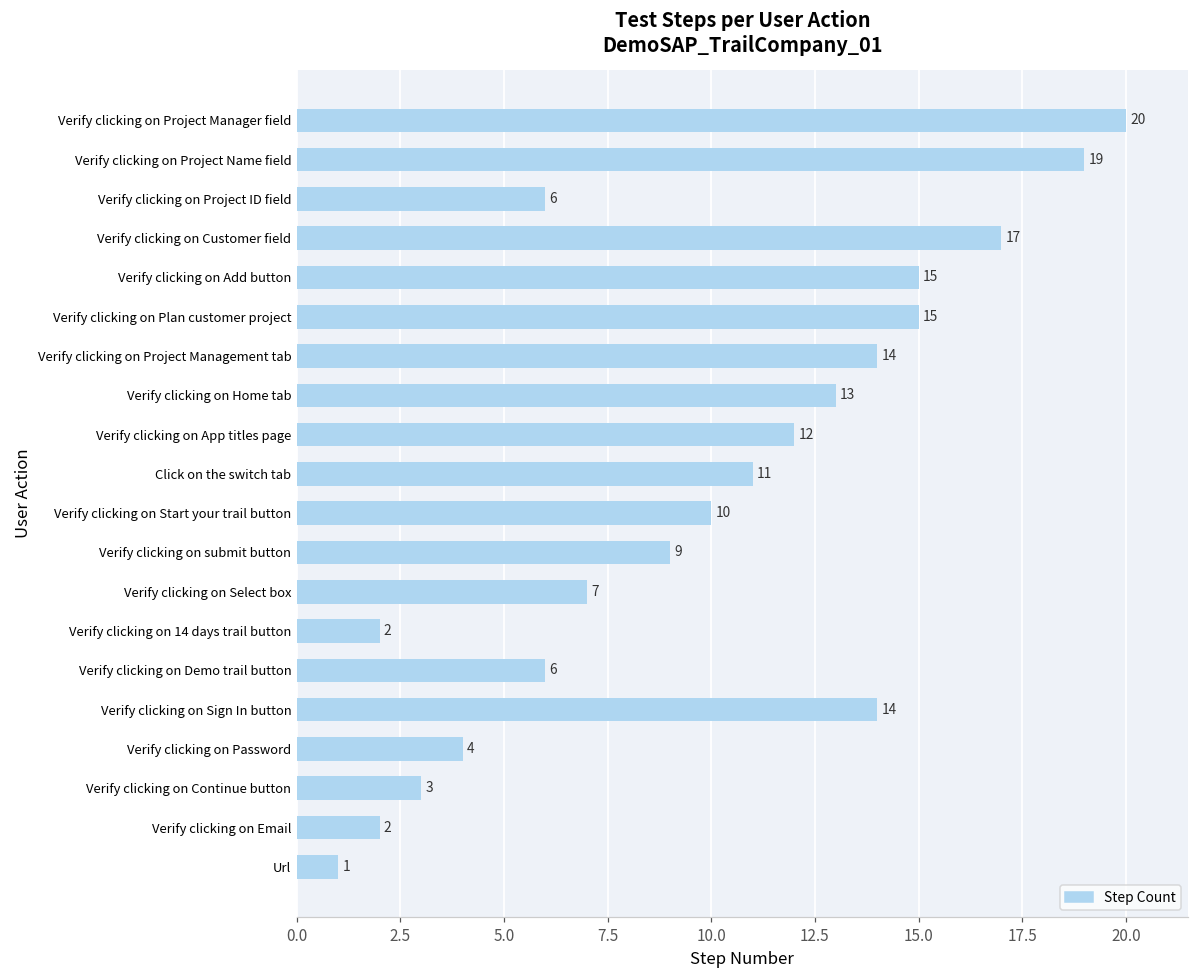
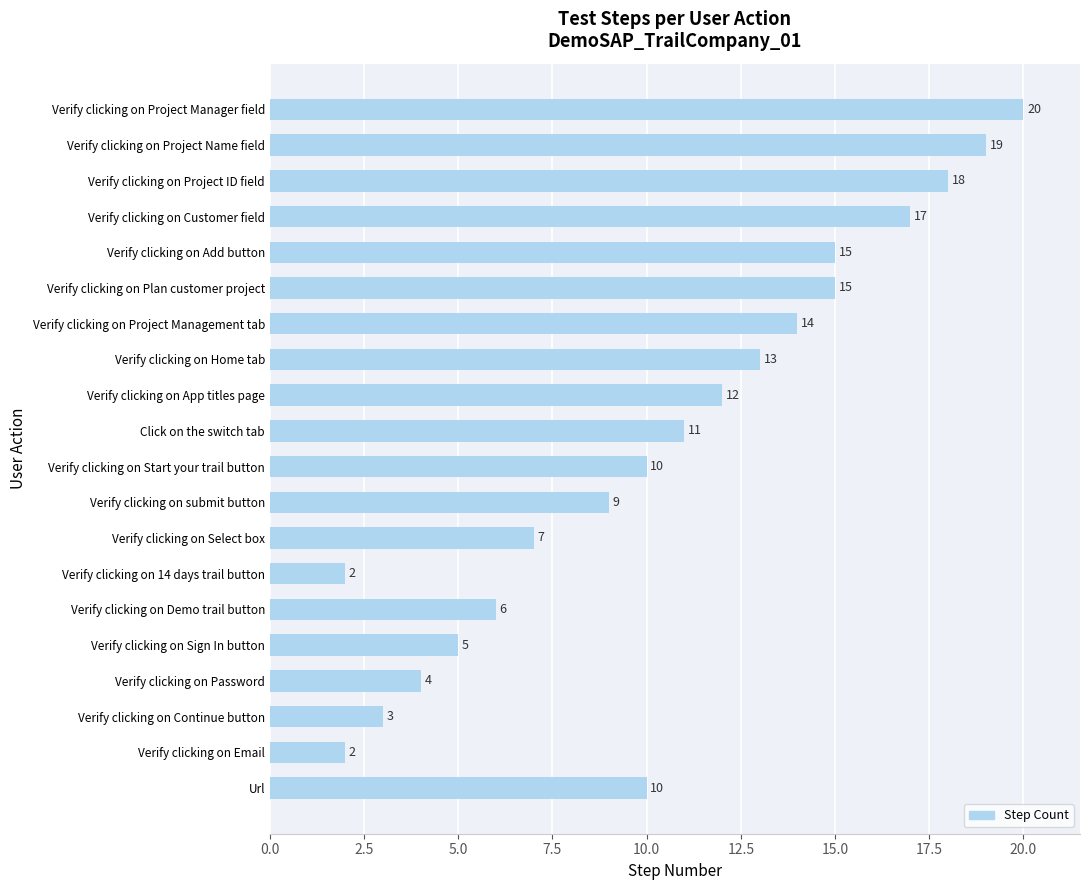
Verify clicking on Project ID field: 6 -> 18
Verify clicking on Sign In button: 14 -> 5
Url: 1 -> 10
